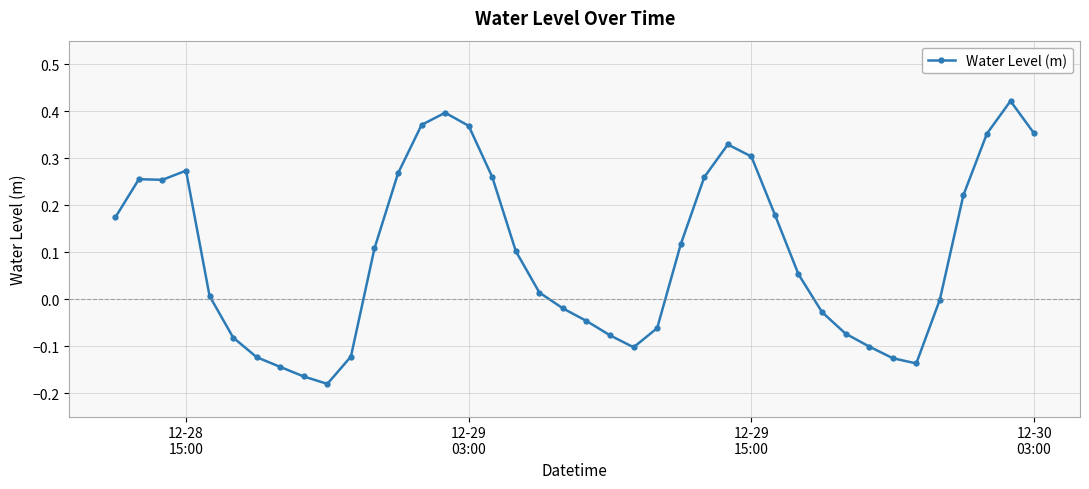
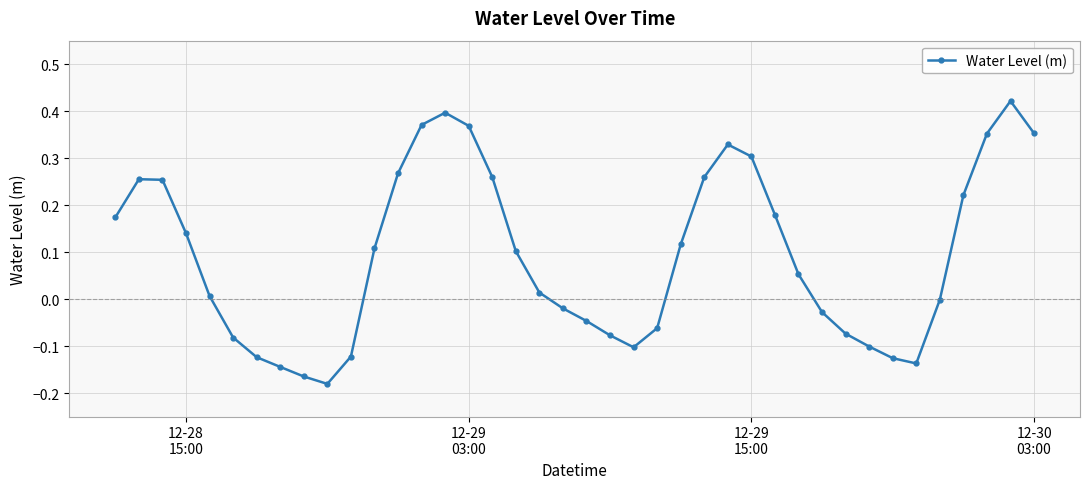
12-28 15:00: 0.27 -> 0.14
